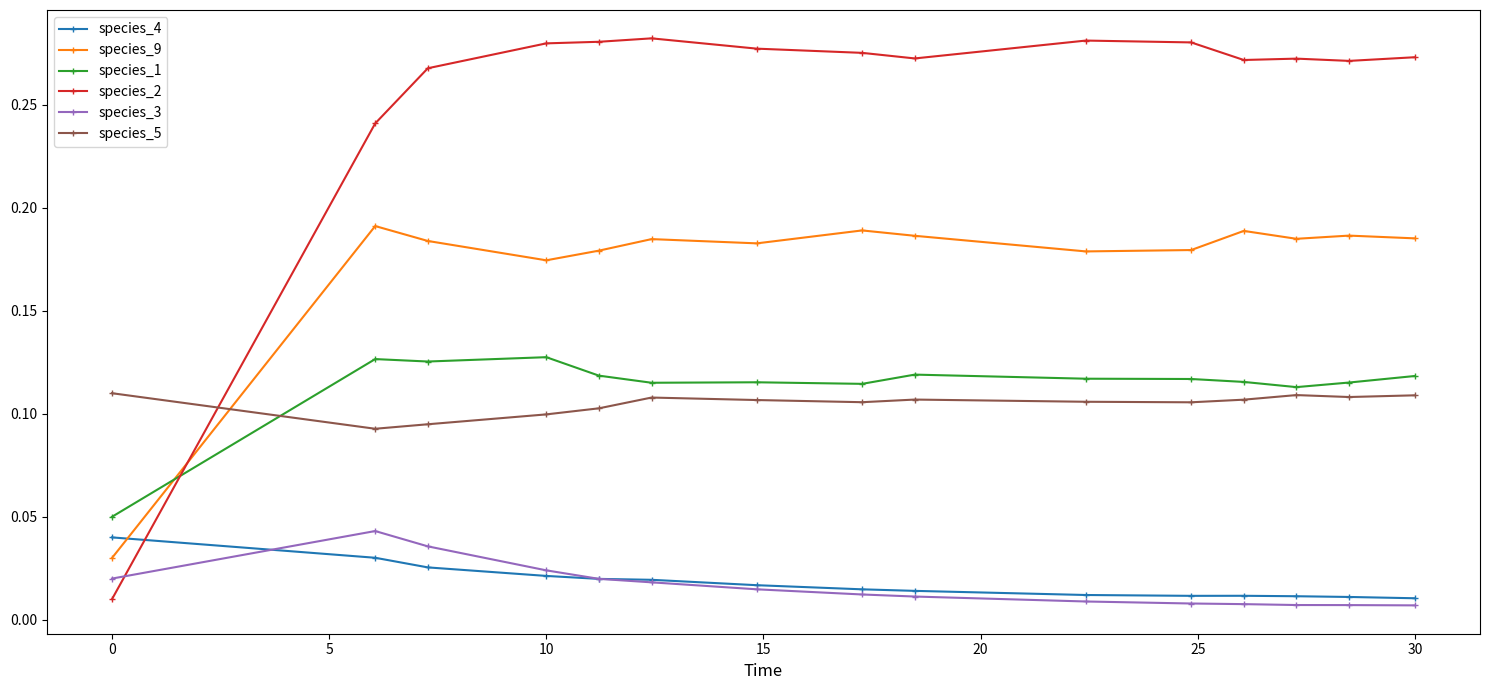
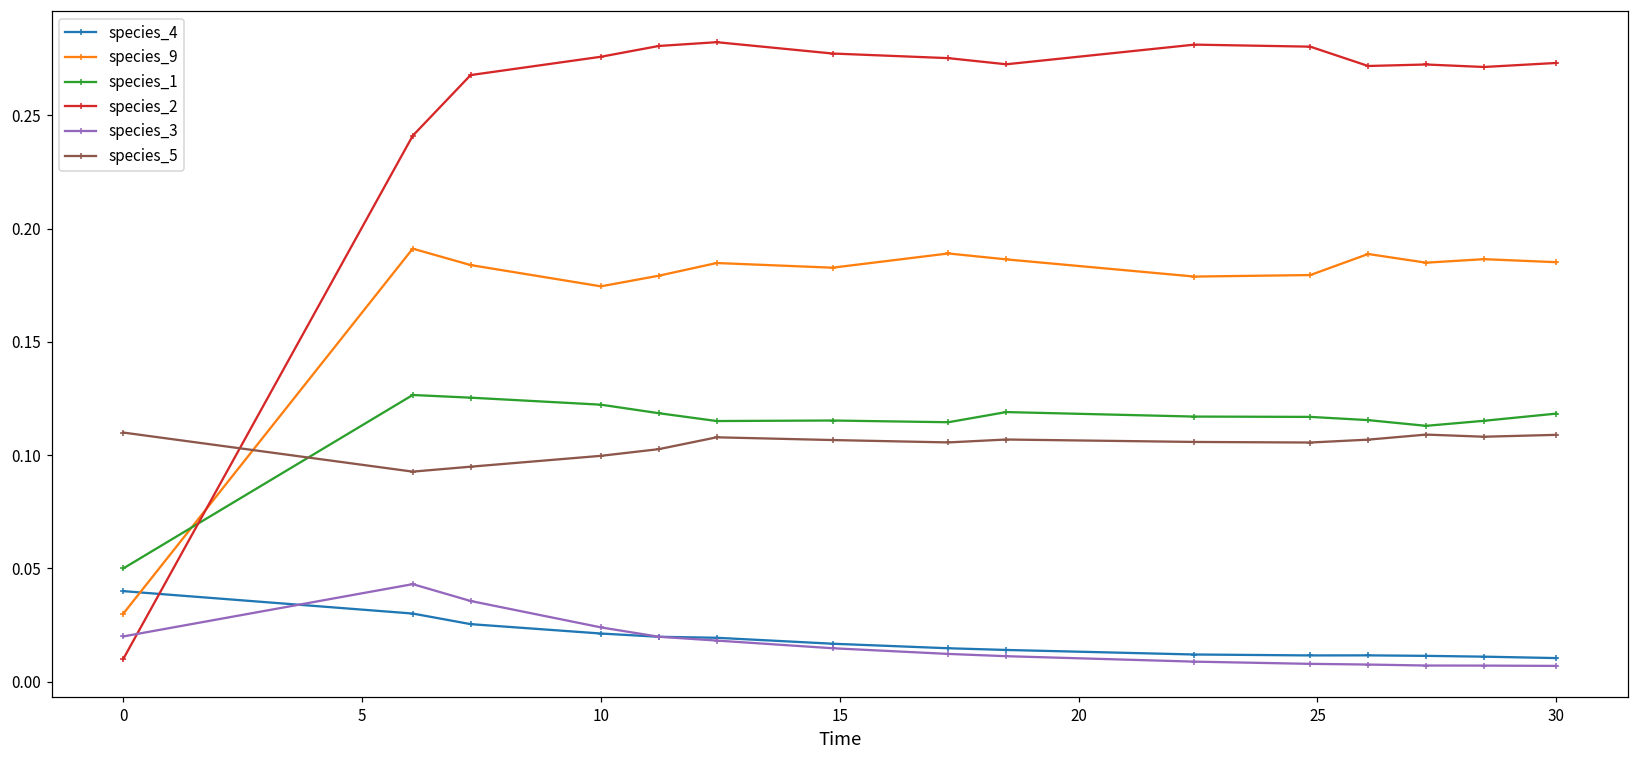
species_1, 10: 0.127 -> 0.122
species_2, 10: 0.280 -> 0.276
